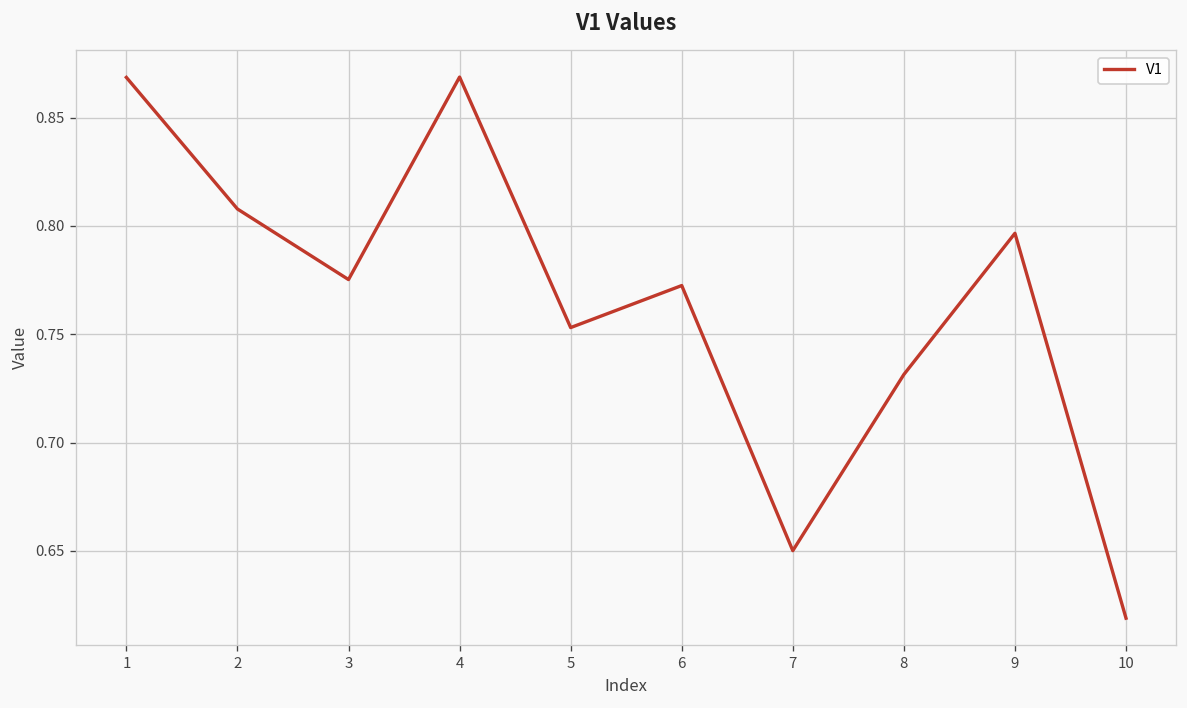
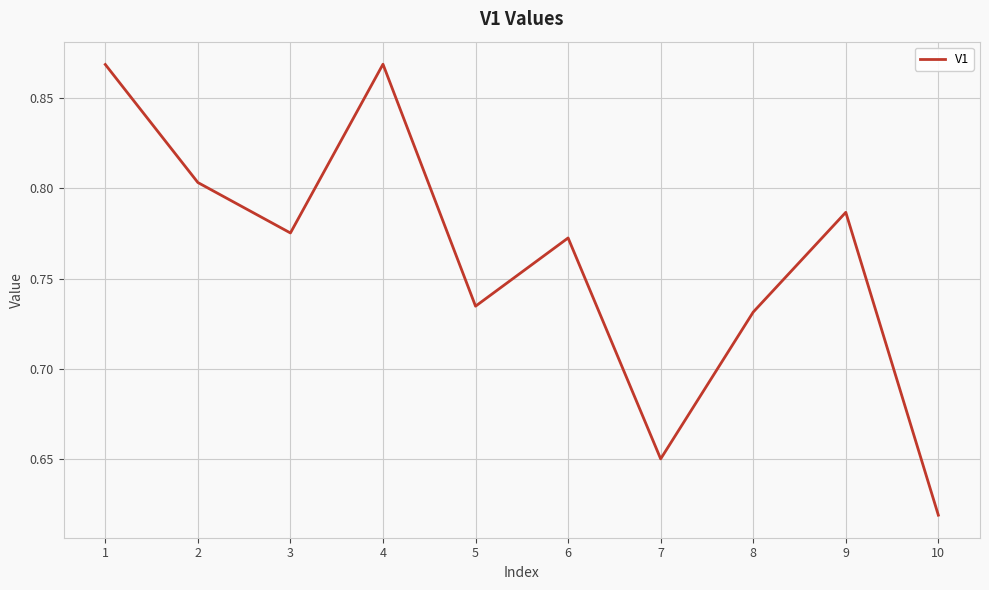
2: 0.808 -> 0.803
5: 0.753 -> 0.735
9: 0.797 -> 0.787
